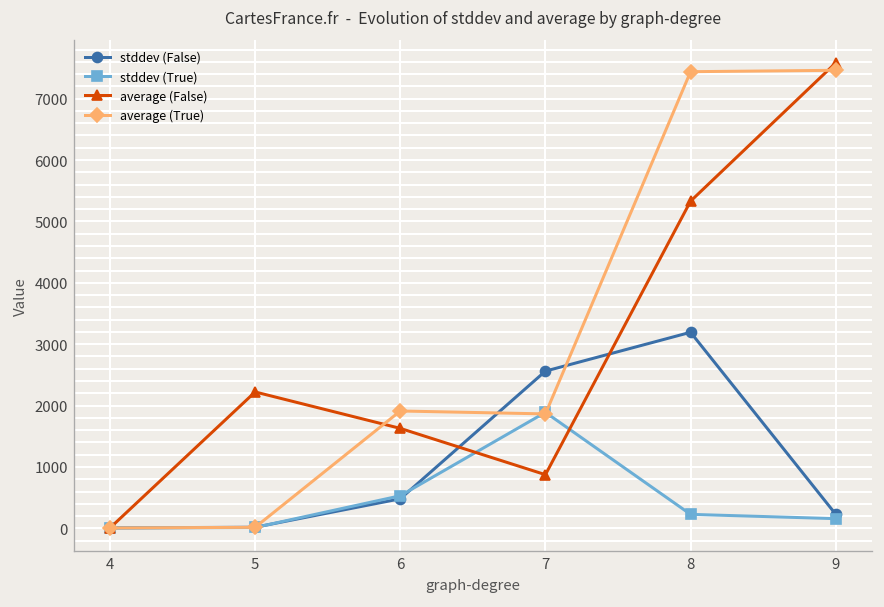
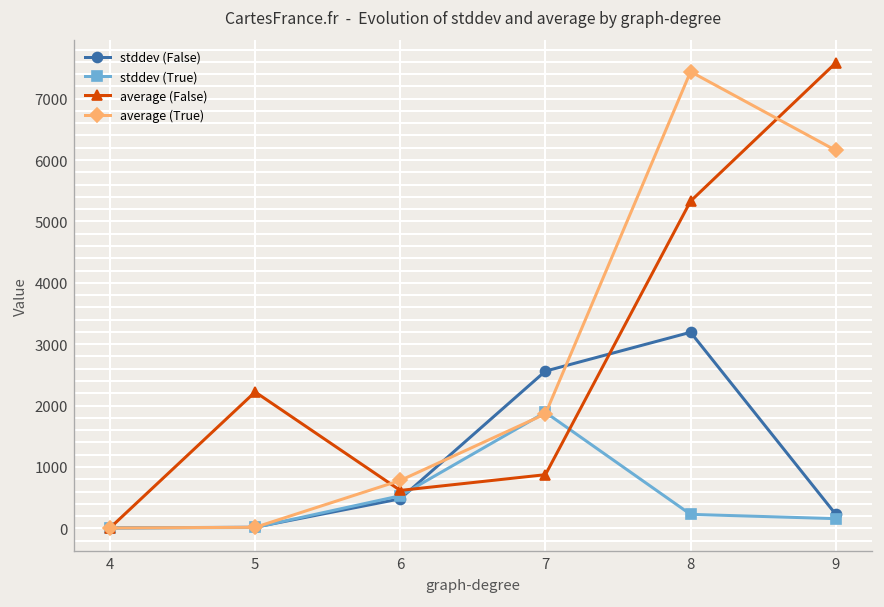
average (False), 6: 1600 -> 600
average (True), 6: 1900 -> 800
average (True), 9: 7500 -> 6200
